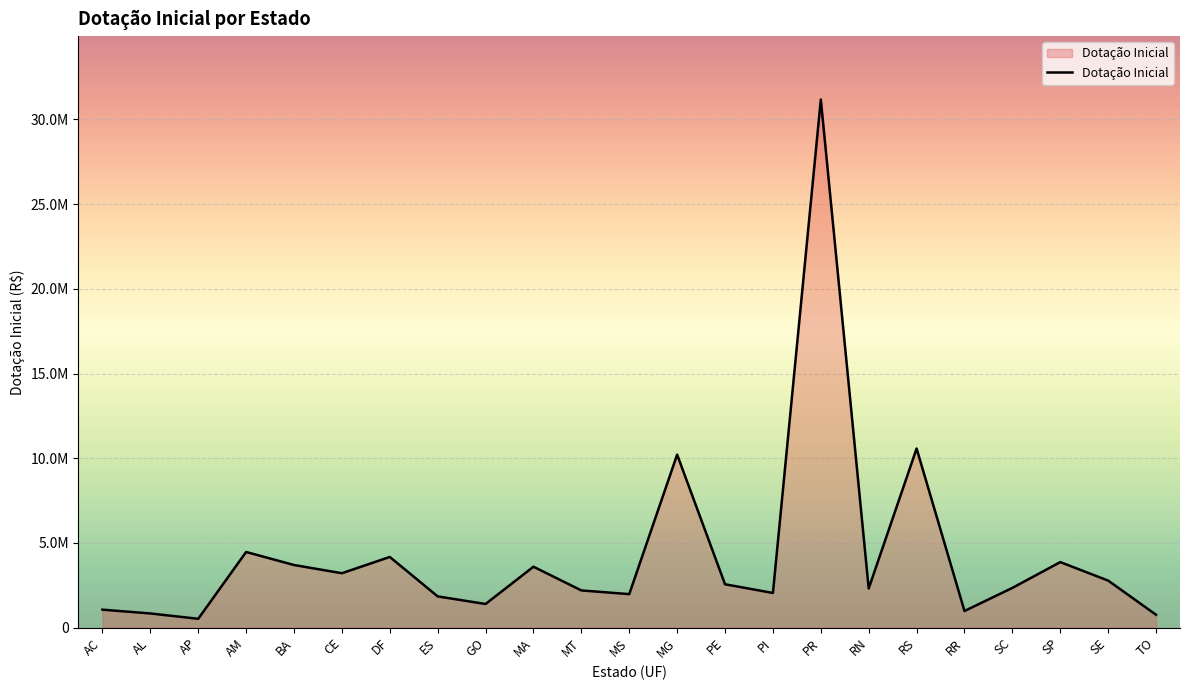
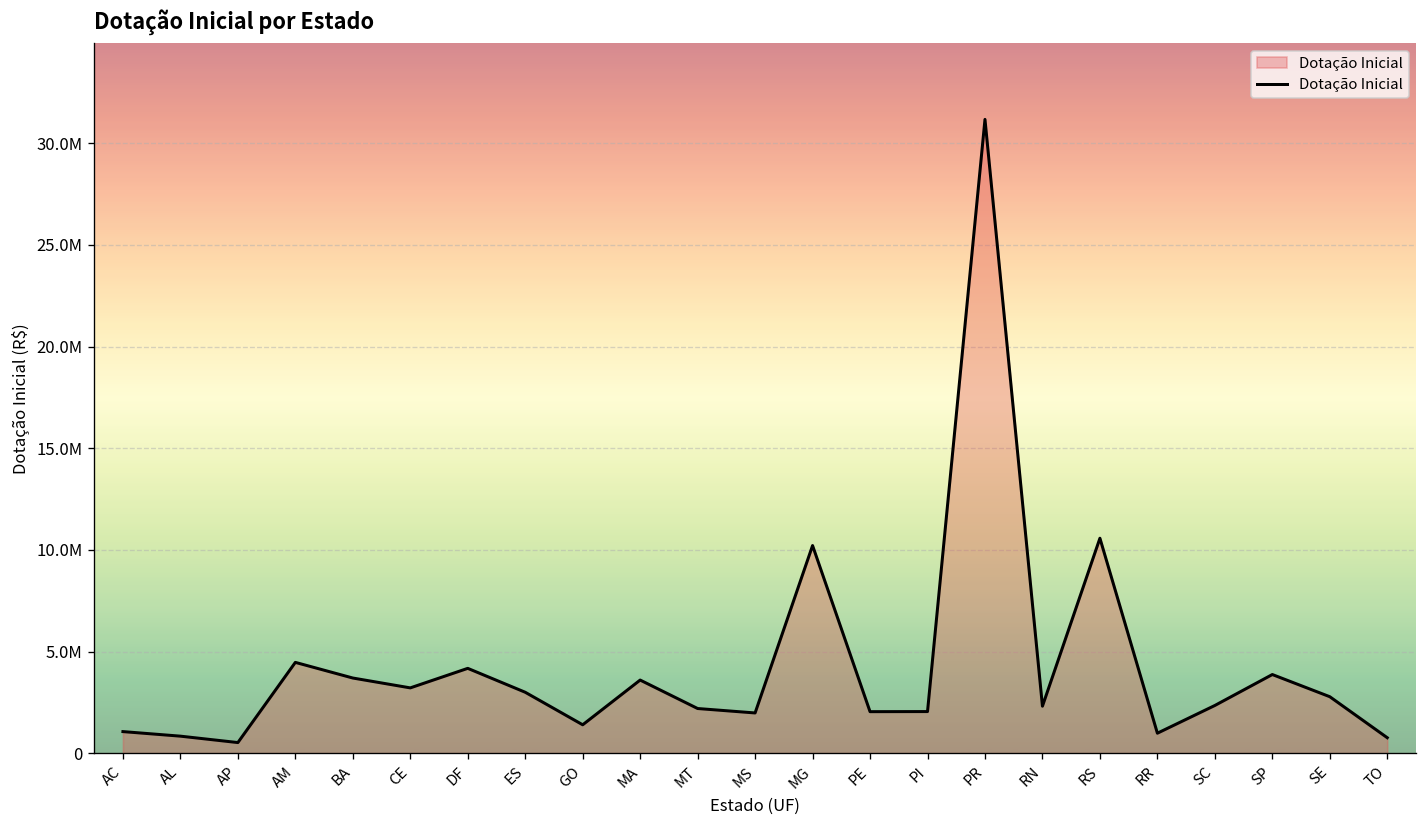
ES: 1800000 -> 3000000
PE: 2600000 -> 2000000
